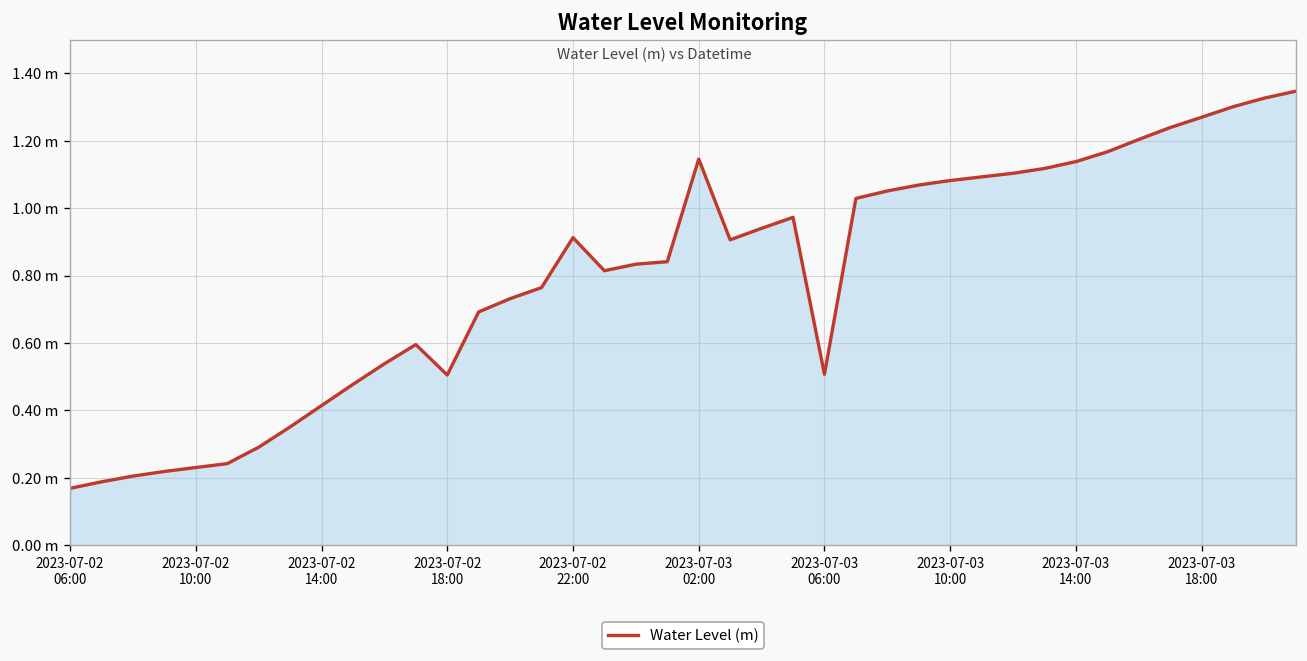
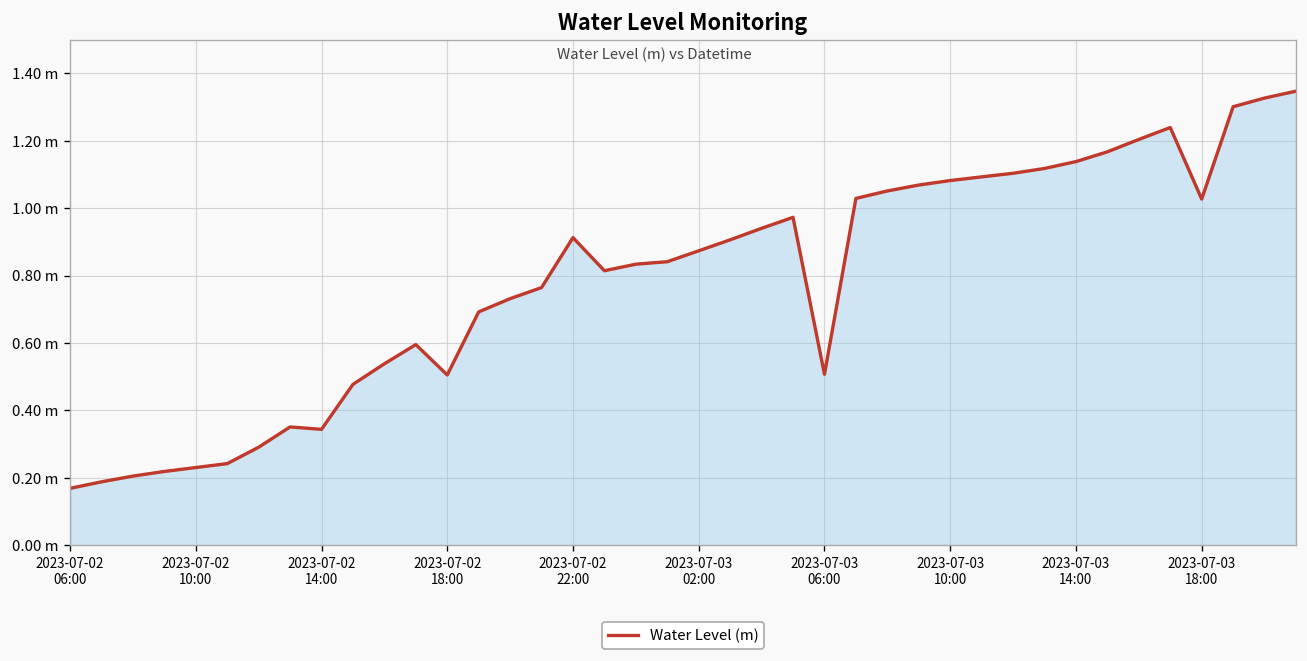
2023-07-02 14:00: 0.41 m -> 0.34 m
2023-07-03 02:00: 1.15 m -> 0.87 m
2023-07-03 18:00: 1.27 m -> 1.03 m
